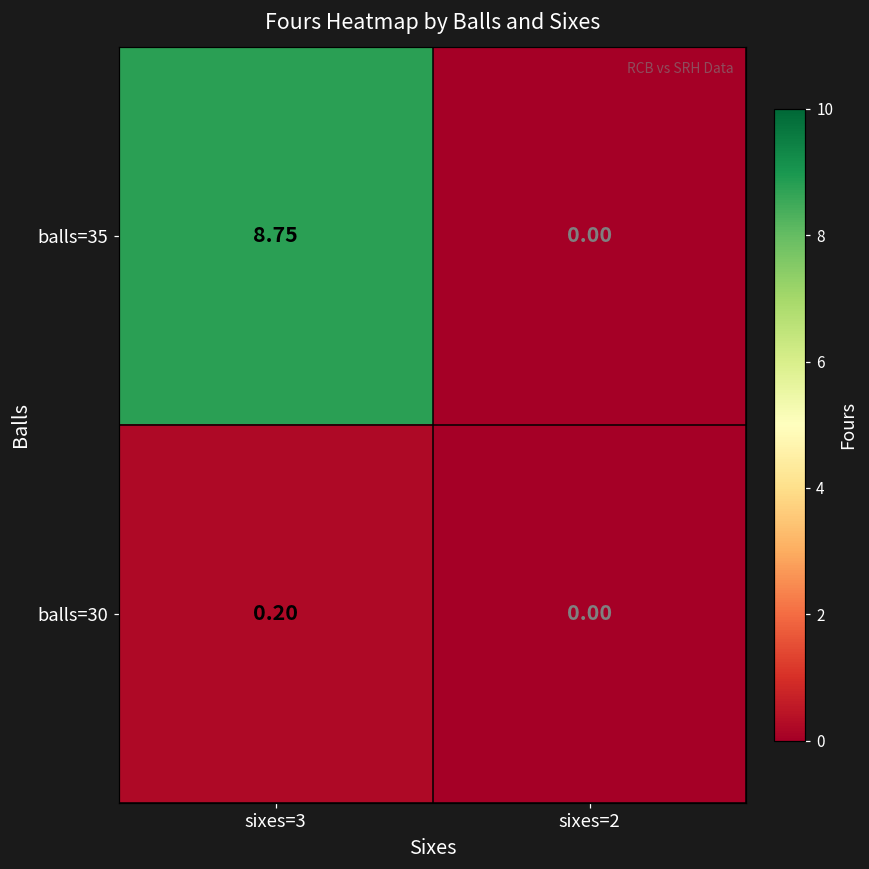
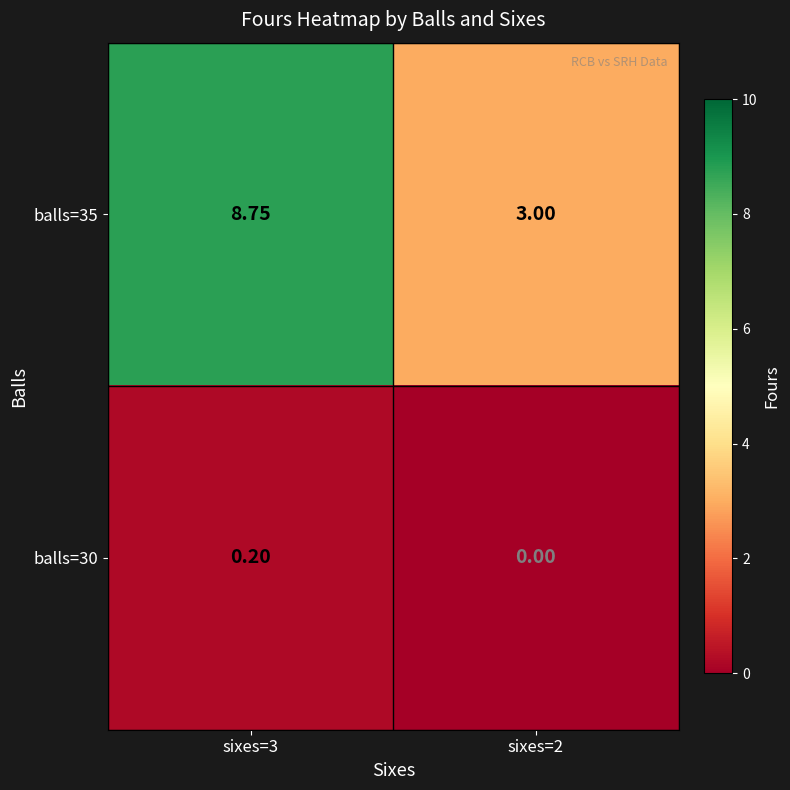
balls=35, sixes=2: 0.00 -> 3.00
